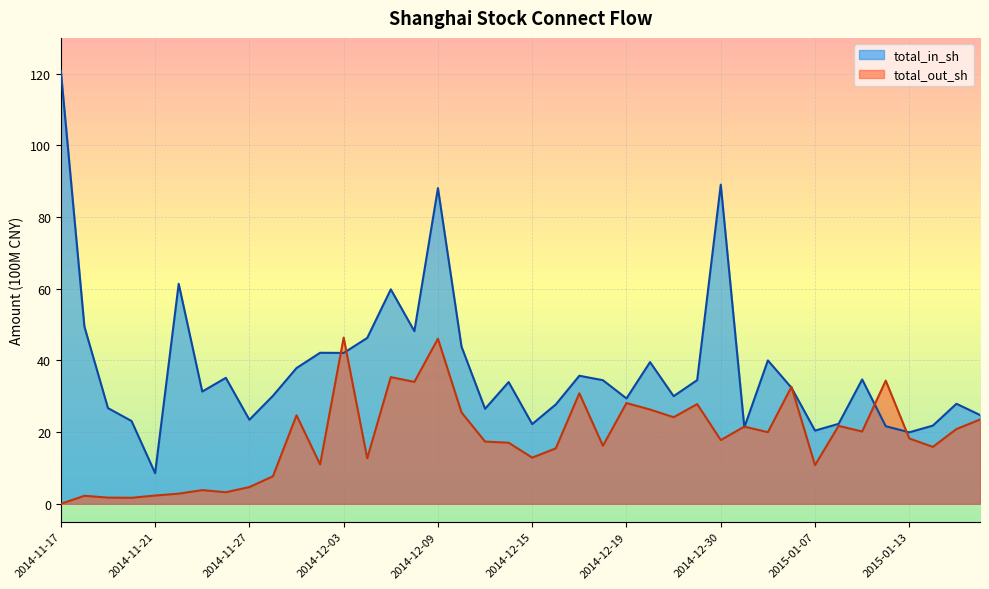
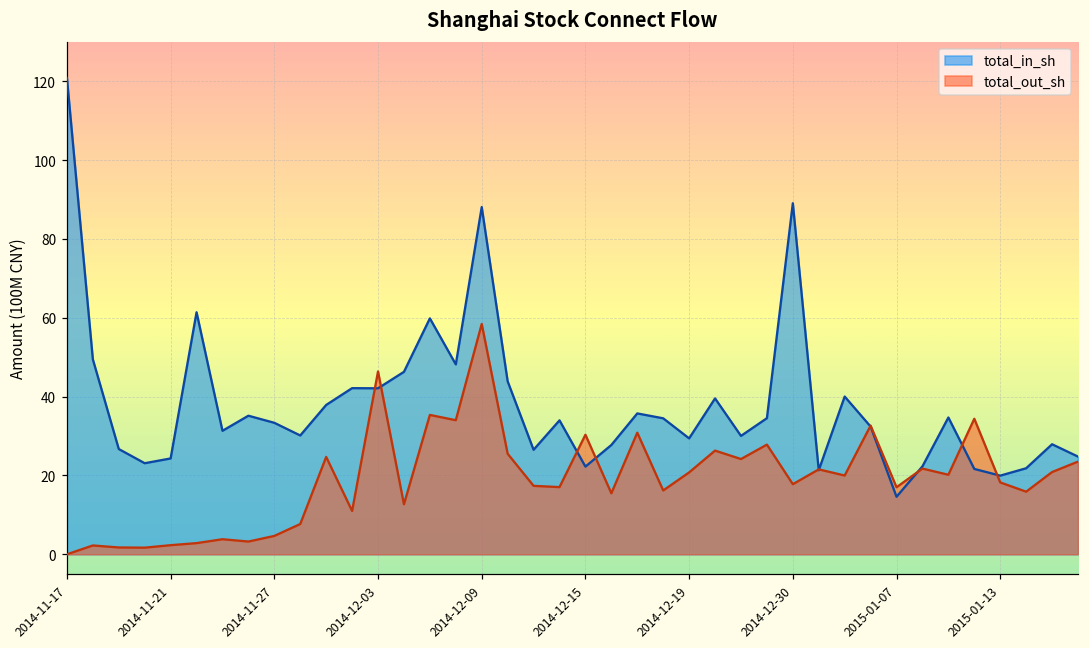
total_in_sh, 2014-11-21: 9 -> 24
total_in_sh, 2014-11-27: 23 -> 33
total_out_sh, 2014-12-09: 46 -> 58
total_out_sh, 2014-12-15: 13 -> 30
total_out_sh, 2014-12-19: 28 -> 21
total_in_sh, 2015-01-07: 20 -> 15
total_out_sh, 2015-01-07: 11 -> 17
